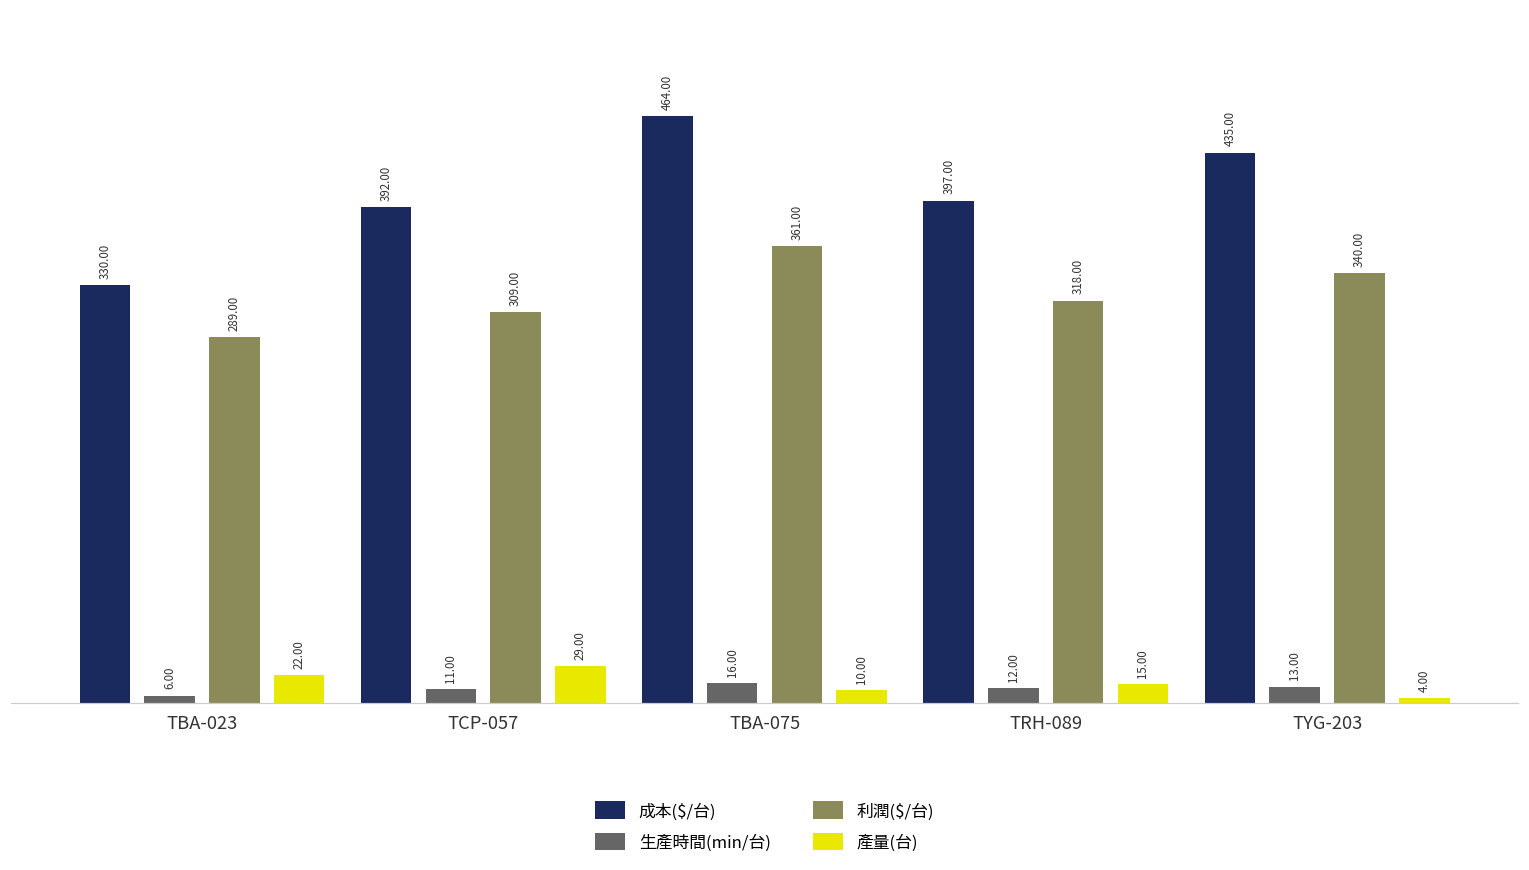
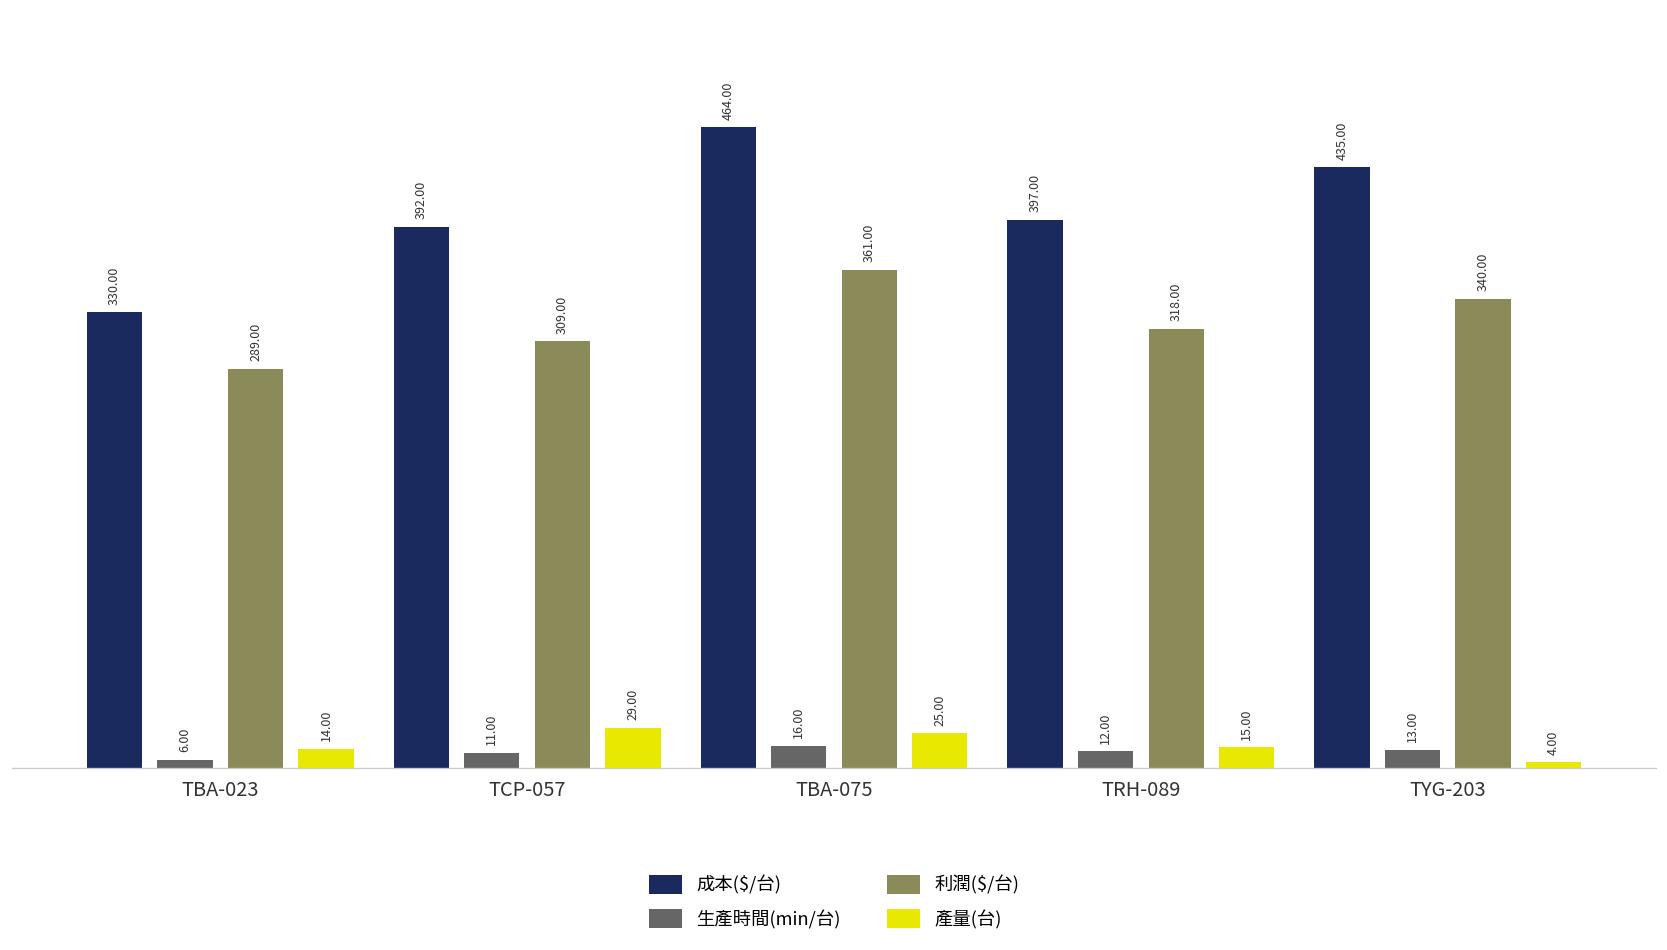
產量(台), TBA-023: 22.00 -> 14.00
產量(台), TBA-075: 10.00 -> 25.00
